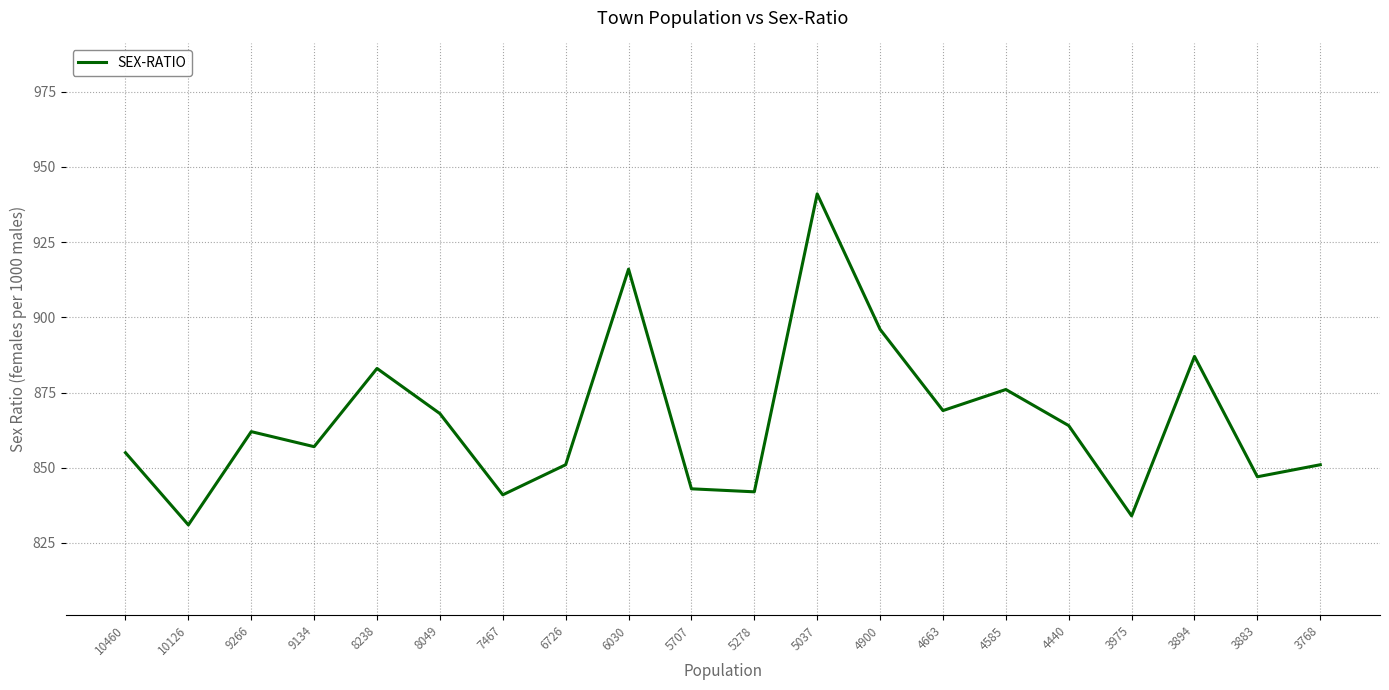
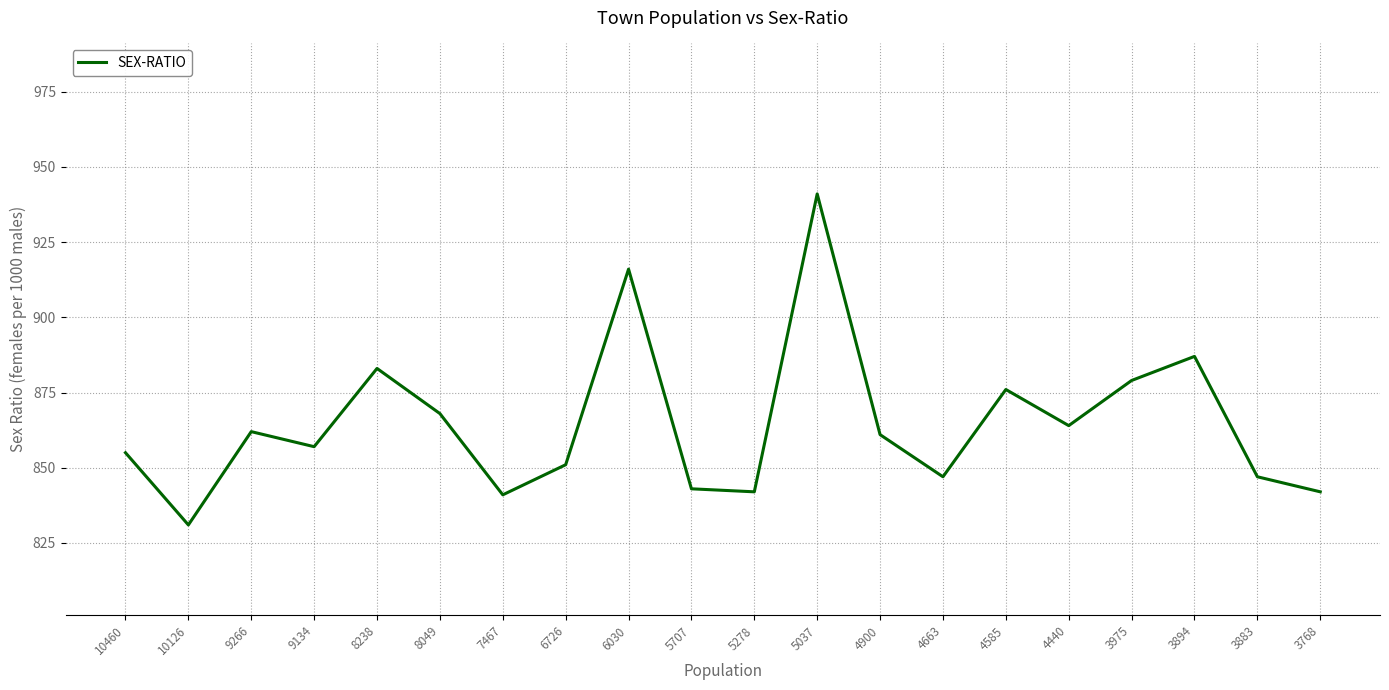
4900: 896 -> 861
4663: 869 -> 847
3975: 834 -> 879
3768: 851 -> 842
